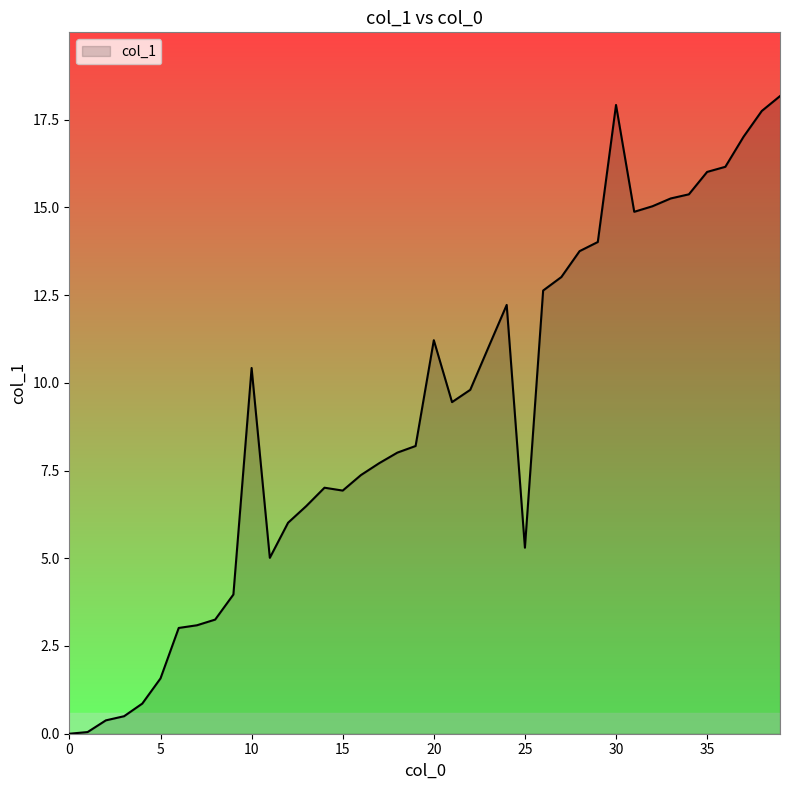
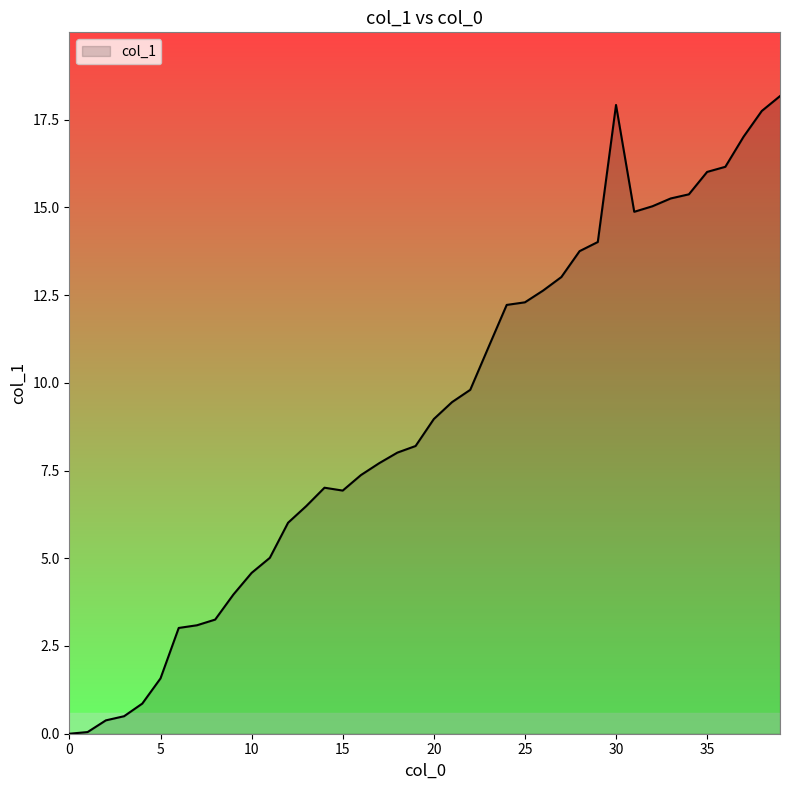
10: 10.4 -> 4.6
20: 11.2 -> 9.0
25: 5.3 -> 12.3
